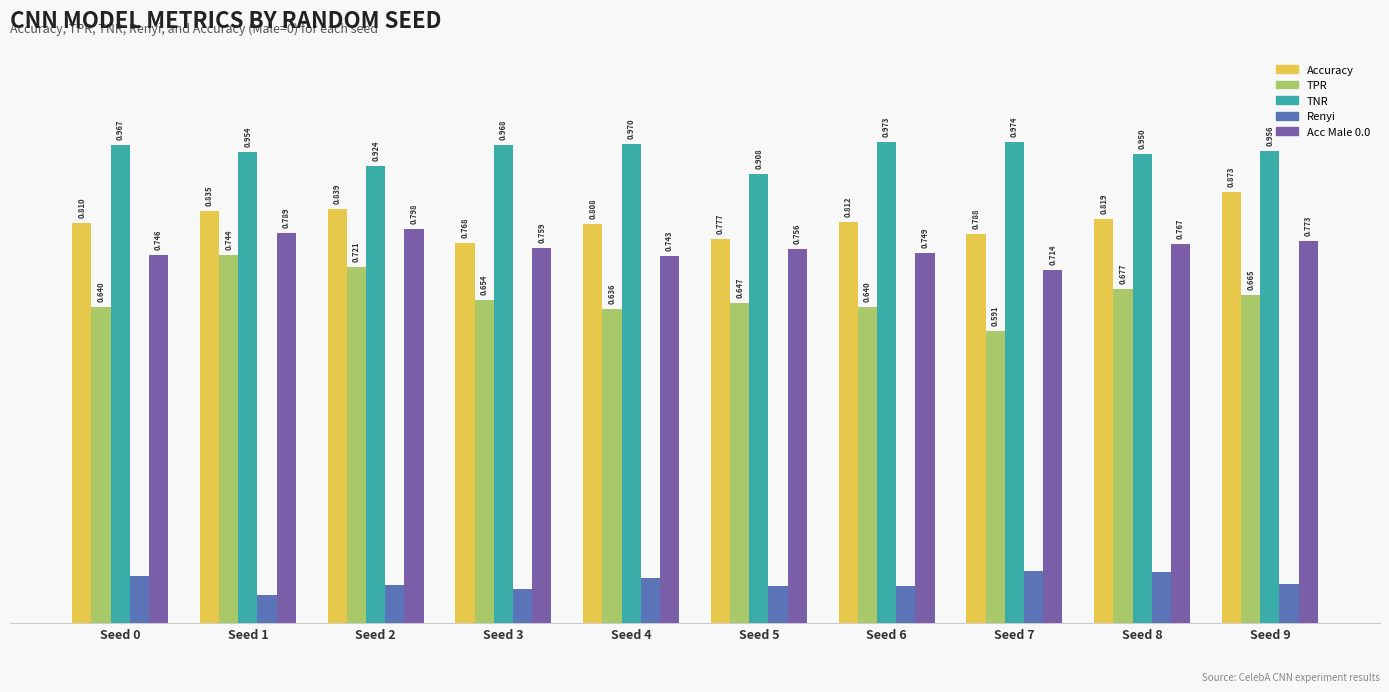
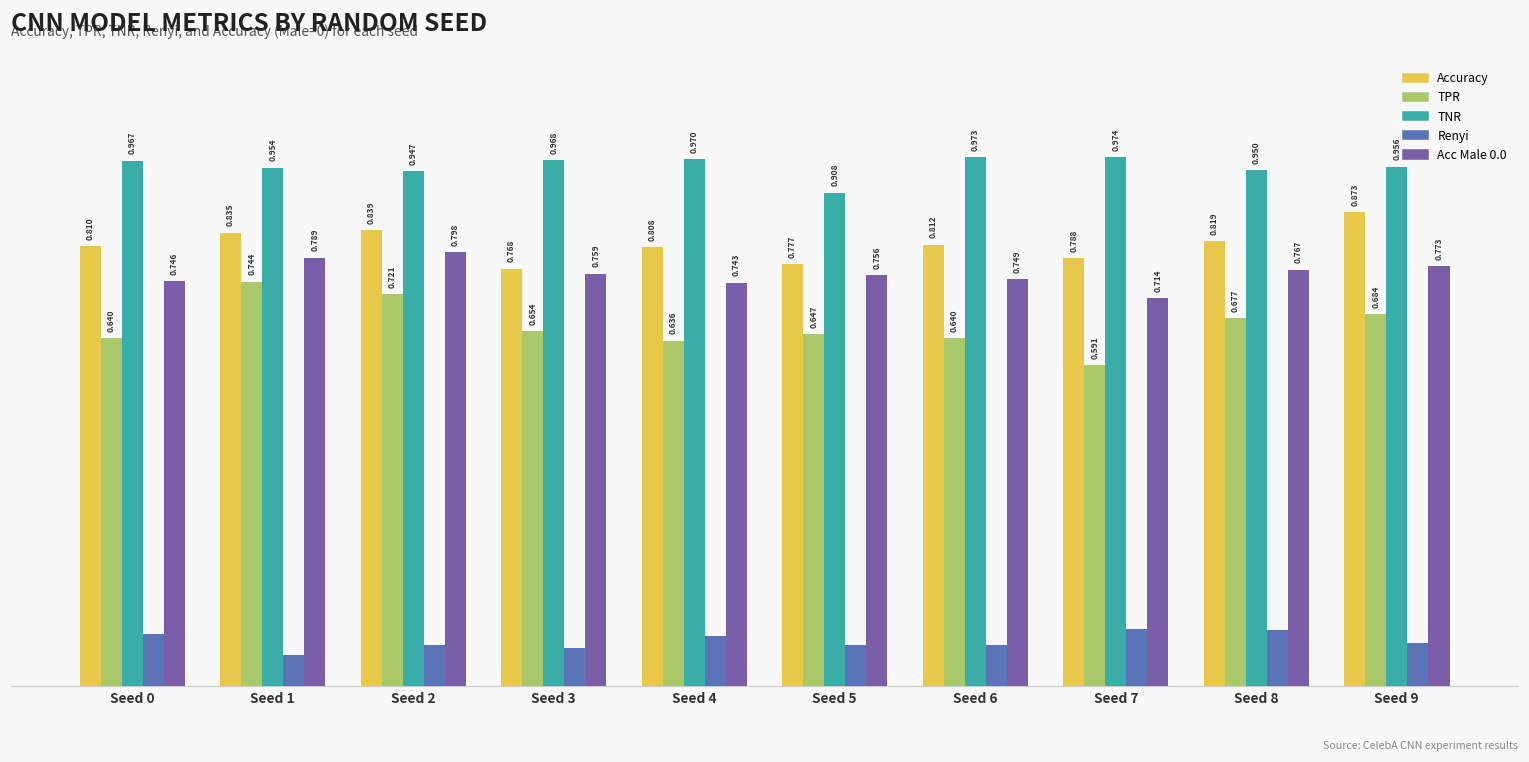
TNR, Seed 2: 0.924 -> 0.947
TPR, Seed 9: 0.665 -> 0.684
